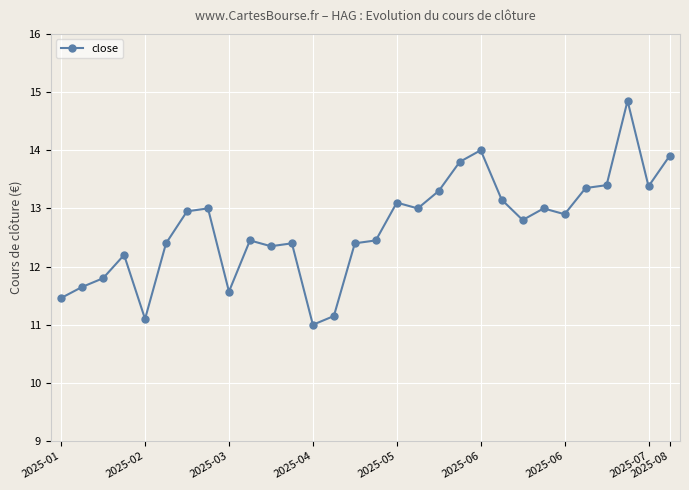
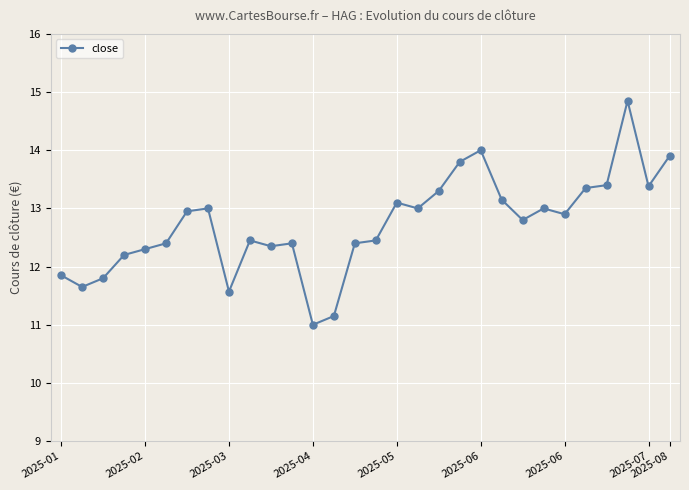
2025-01: 11.5 -> 11.9
2025-02: 11.1 -> 12.3
